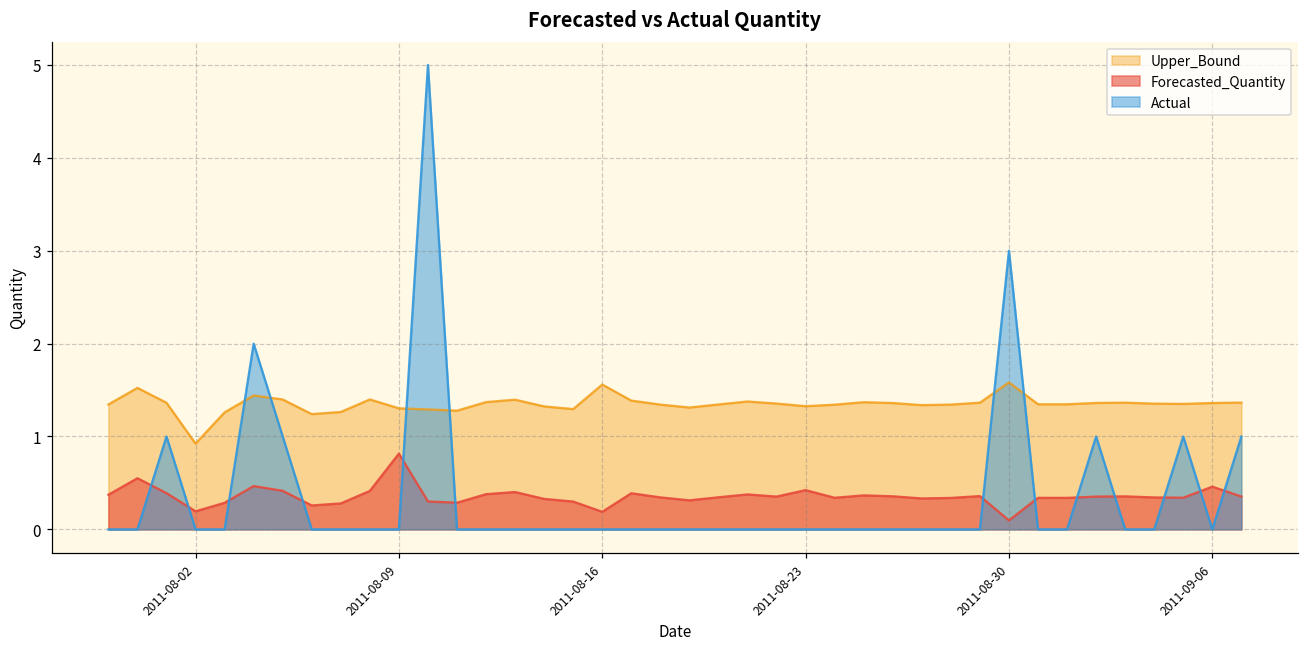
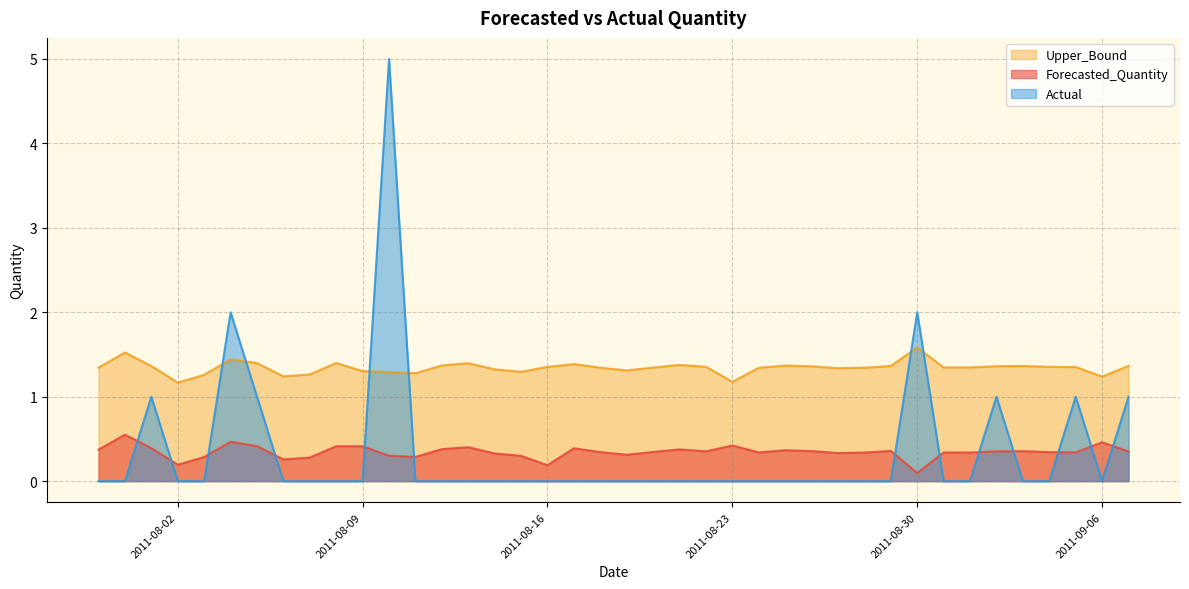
Upper_Bound, 2011-08-02: 0.9 -> 1.2
Forecasted_Quantity, 2011-08-09: 0.8 -> 0.4
Upper_Bound, 2011-08-16: 1.6 -> 1.4
Upper_Bound, 2011-08-23: 1.3 -> 1.2
Actual, 2011-08-30: 3 -> 2
Upper_Bound, 2011-09-06: 1.4 -> 1.2
